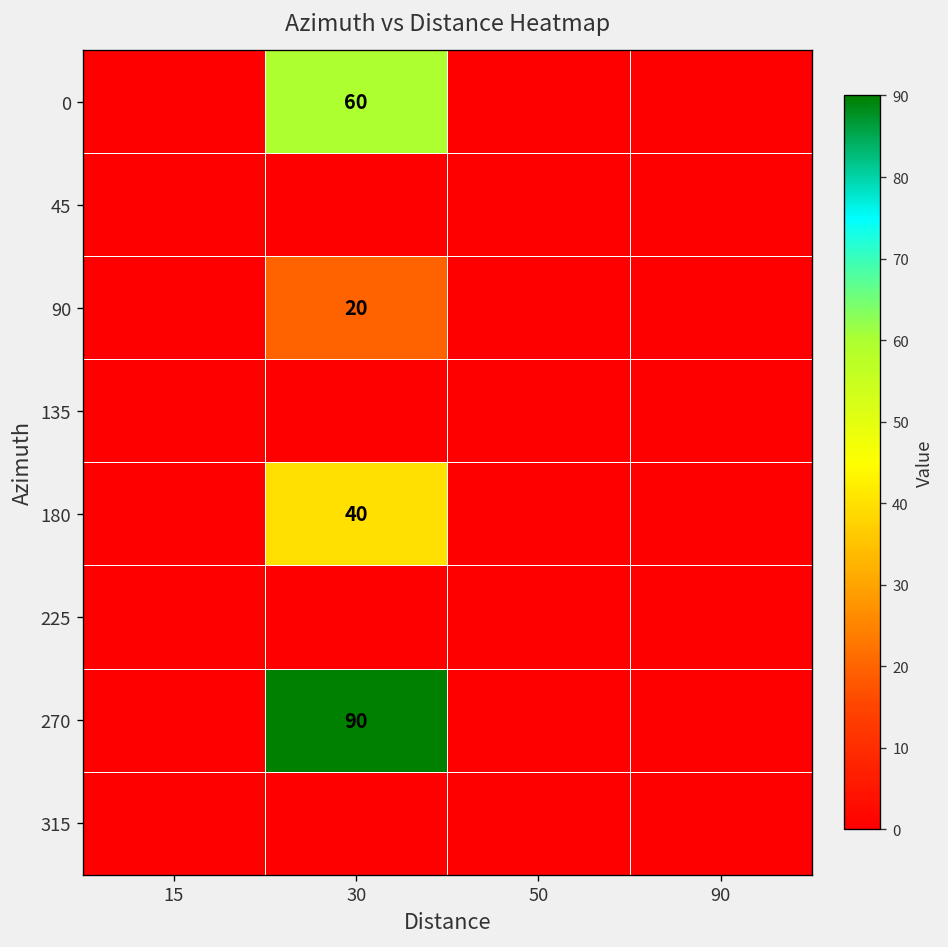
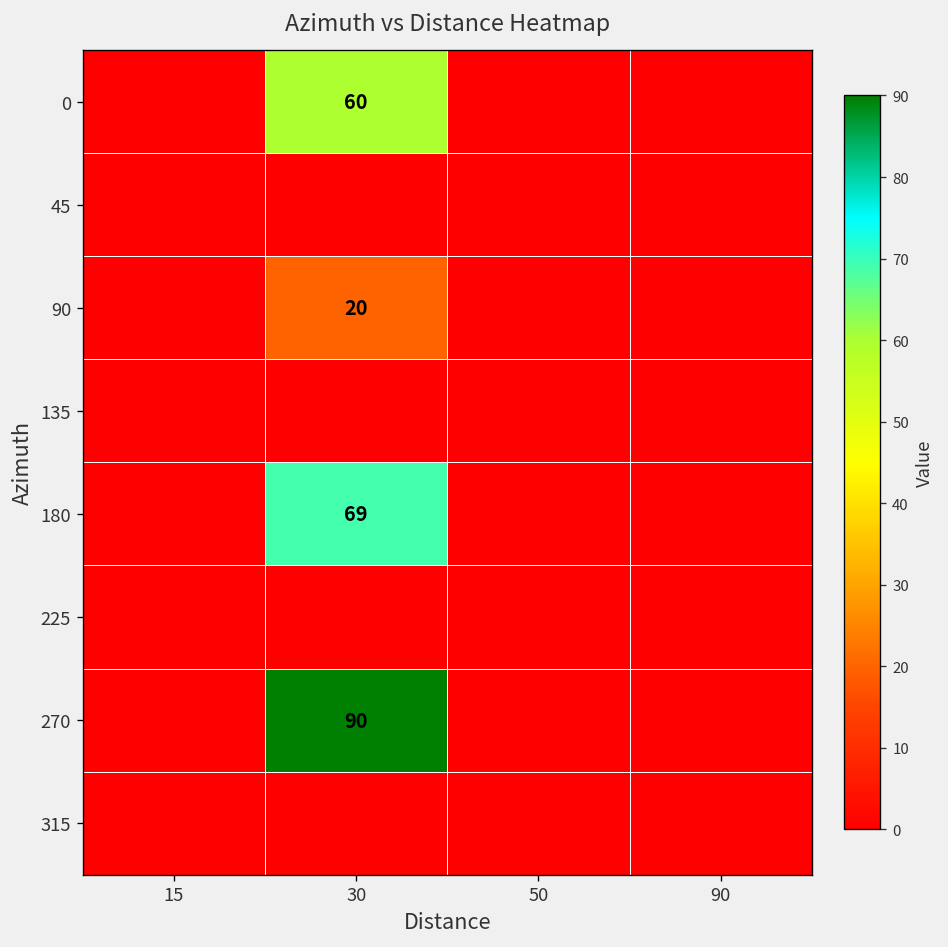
180, 30: 40 -> 69
